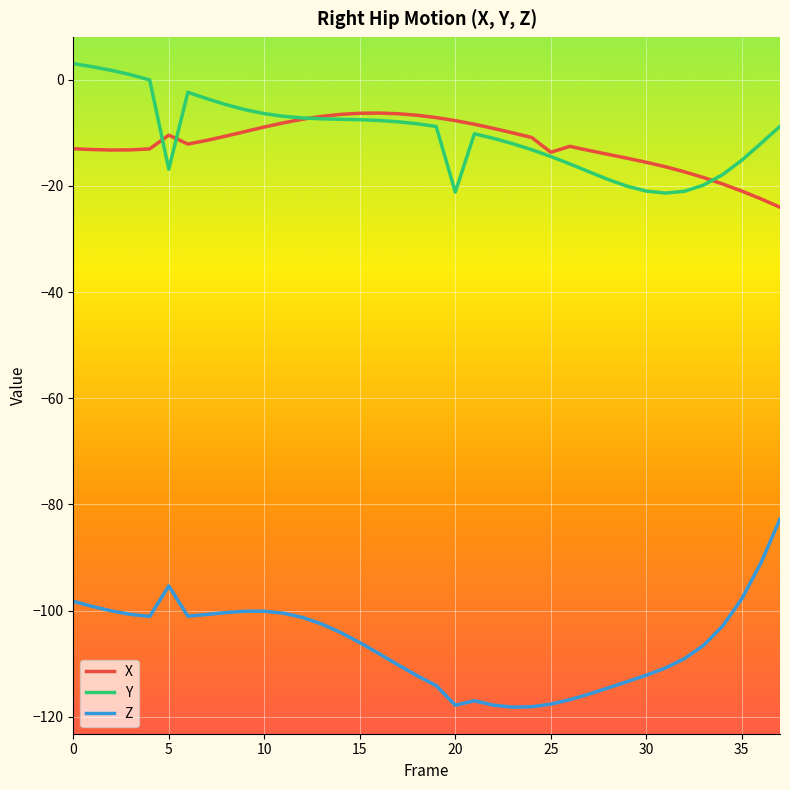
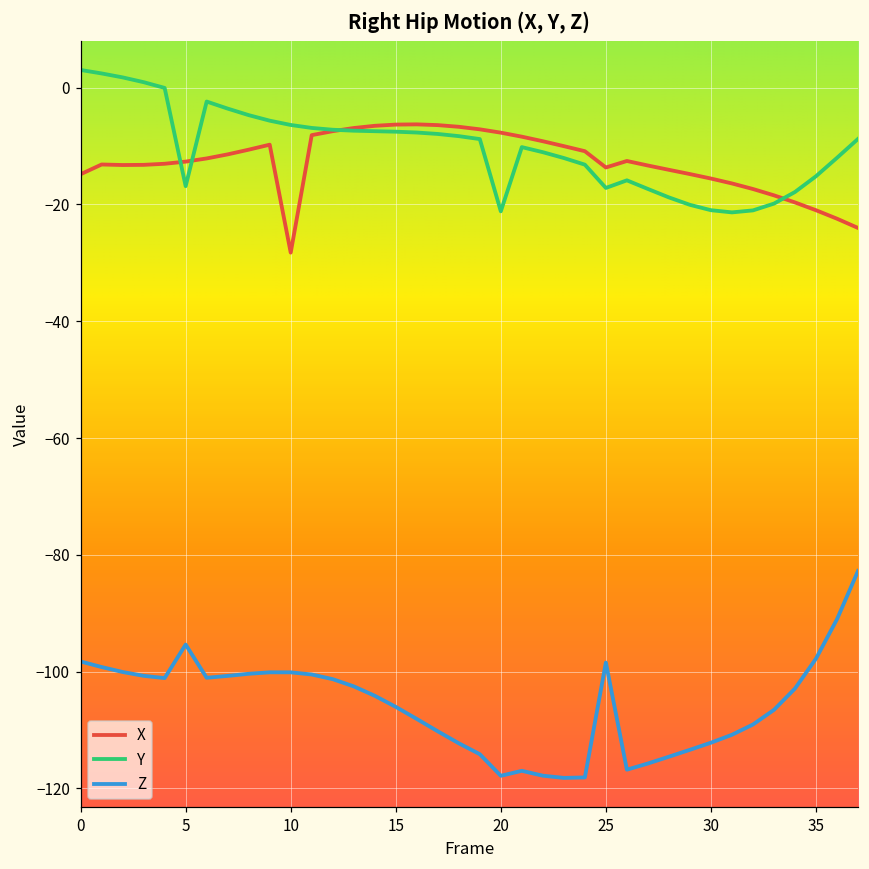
X, 0: -13 -> -15
X, 5: -10 -> -13
X, 10: -9 -> -28
Y, 25: -14 -> -17
Z, 25: -118 -> -98
